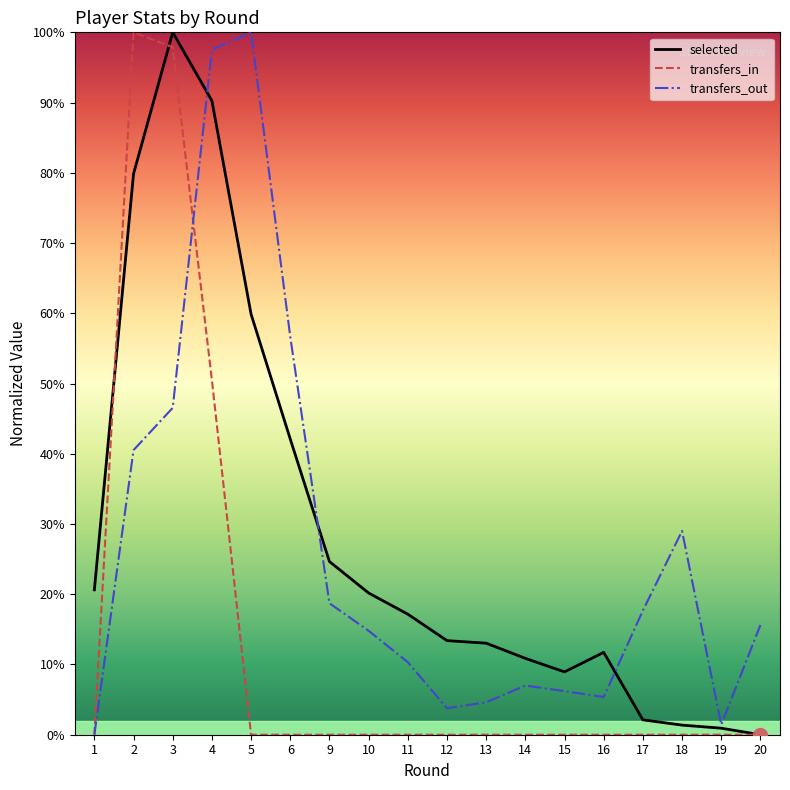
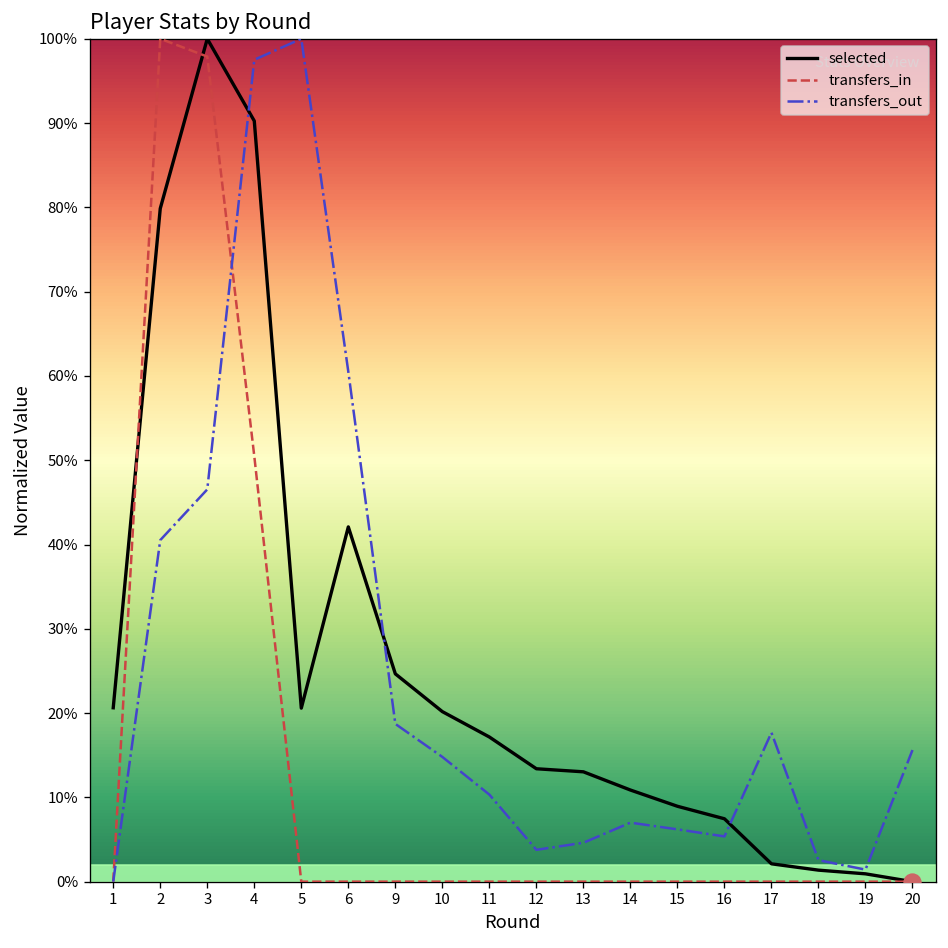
selected, 5: 60% -> 21%
transfers_out, 6: 57% -> 61%
selected, 16: 12% -> 7%
transfers_out, 18: 29% -> 3%
